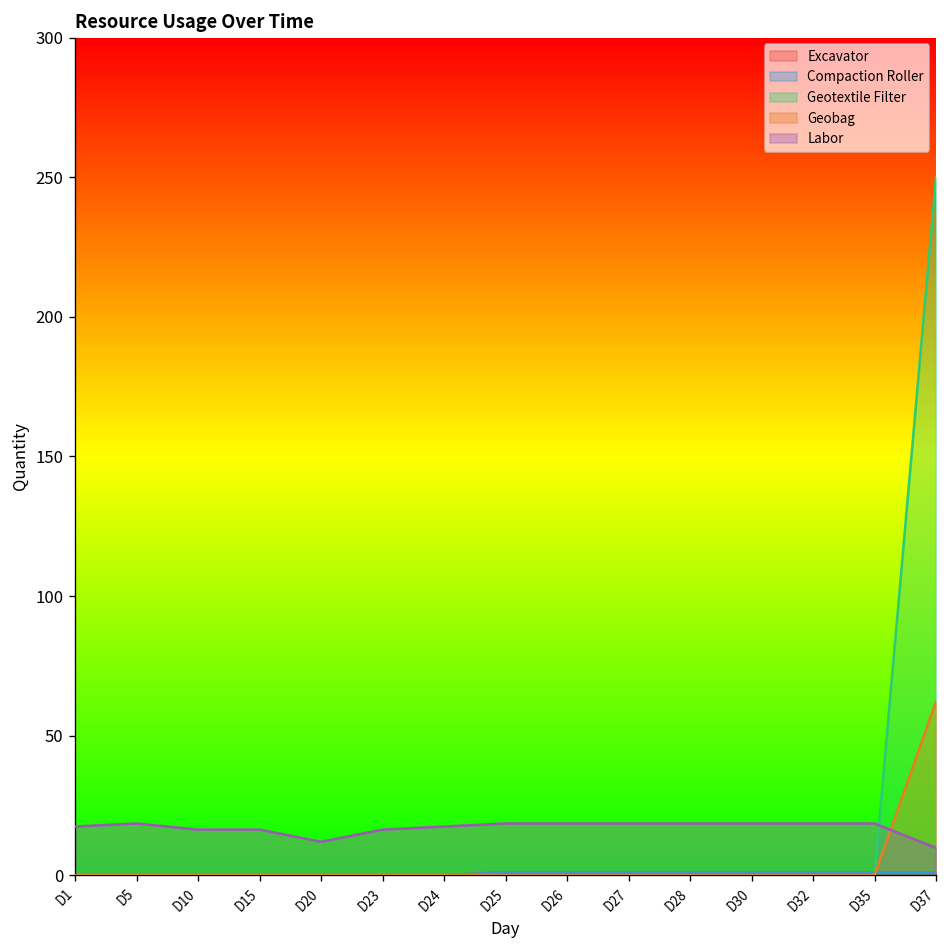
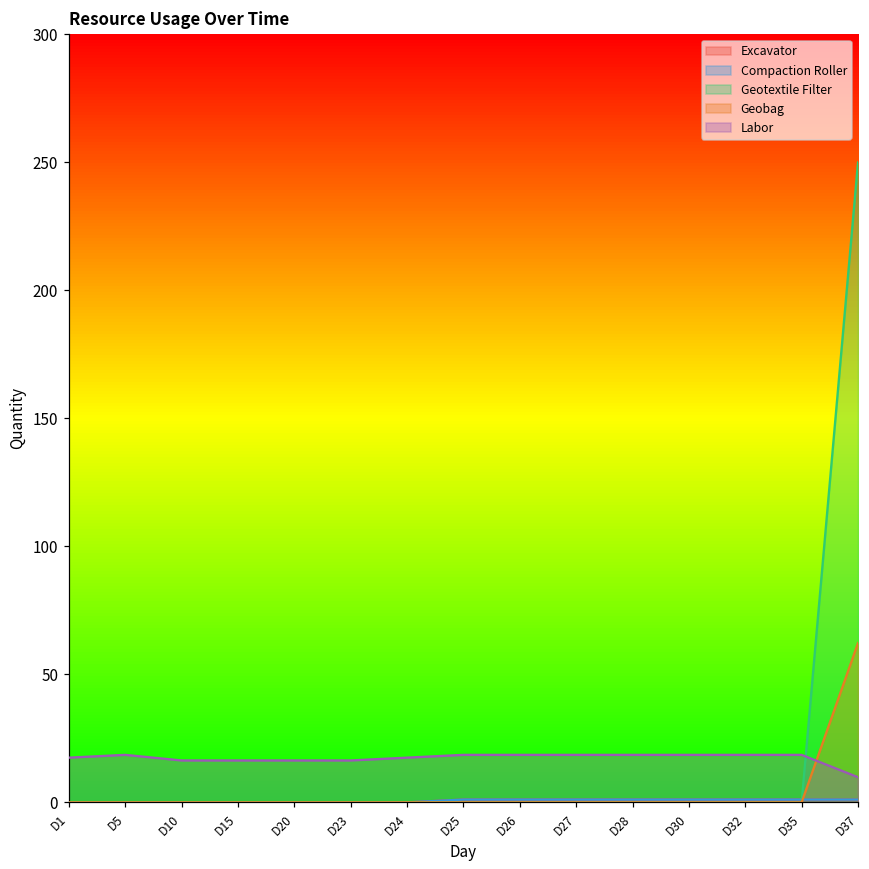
Labor, D20: 12 -> 16
